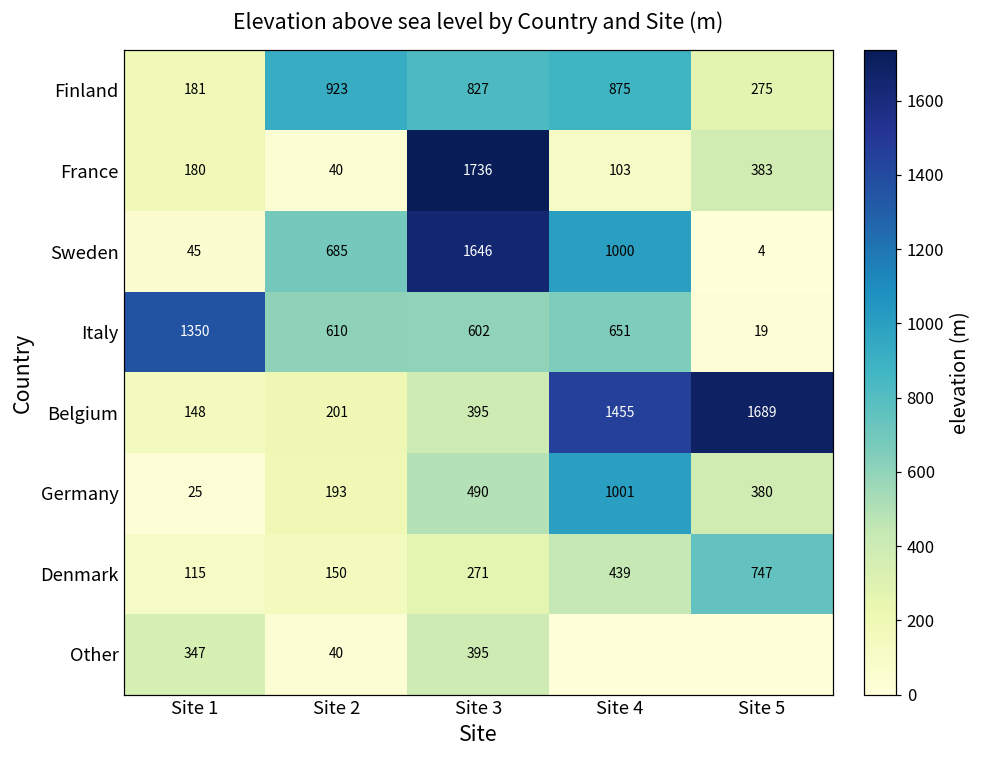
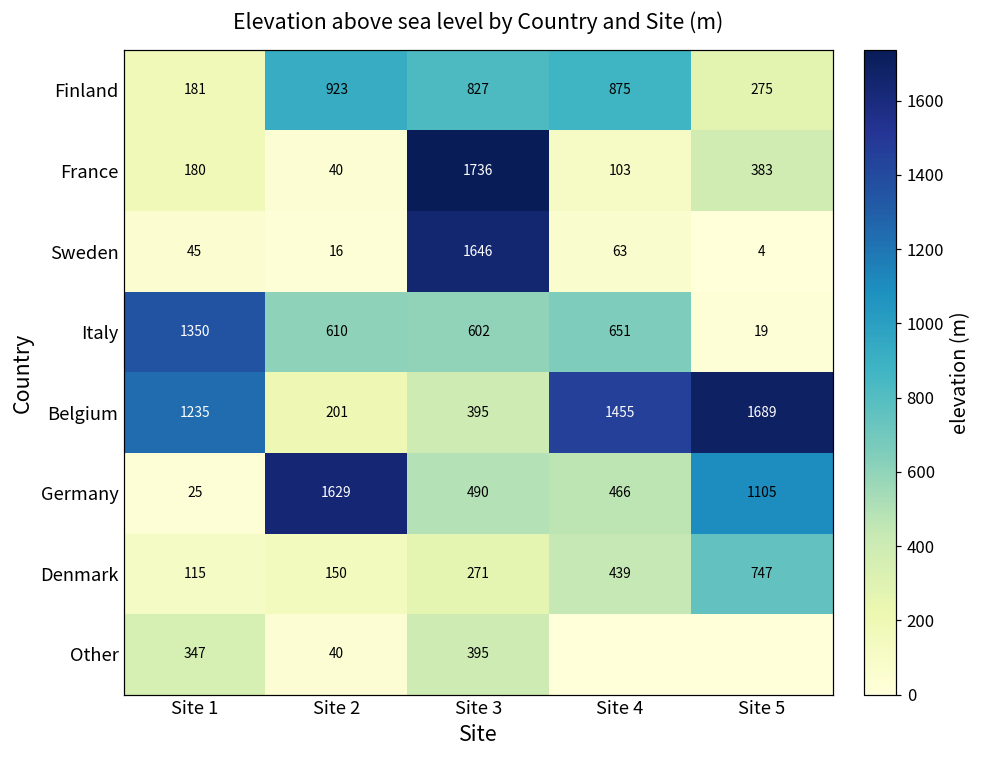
Sweden, Site 2: 685 -> 16
Sweden, Site 4: 1000 -> 63
Belgium, Site 1: 148 -> 1235
Germany, Site 2: 193 -> 1629
Germany, Site 4: 1001 -> 466
Germany, Site 5: 380 -> 1105
